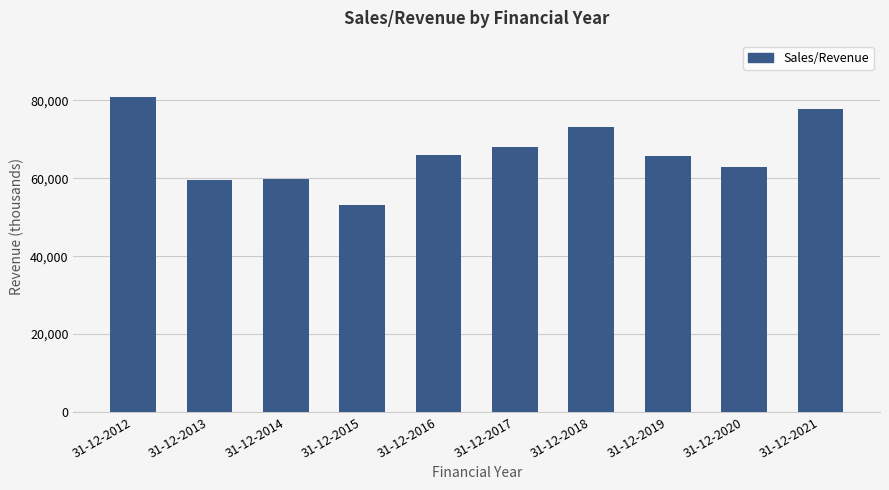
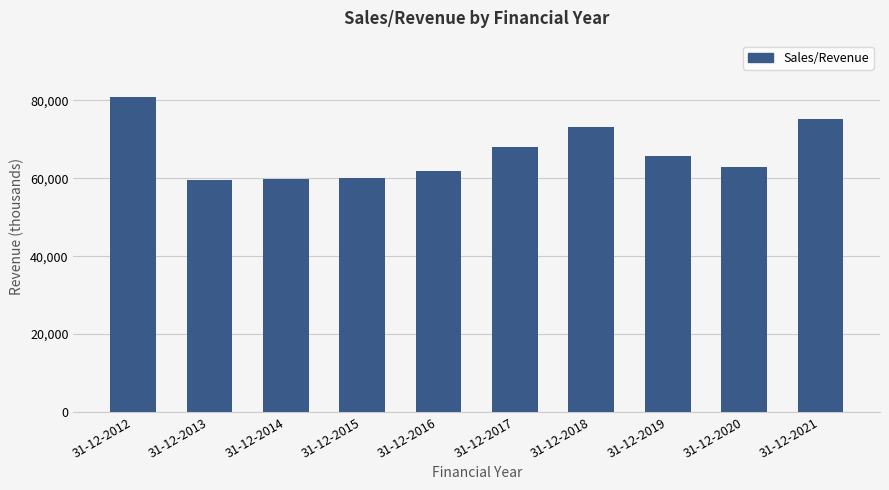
31-12-2015: 53,000 -> 60,000
31-12-2016: 66,000 -> 62,000
31-12-2021: 78,000 -> 75,000
